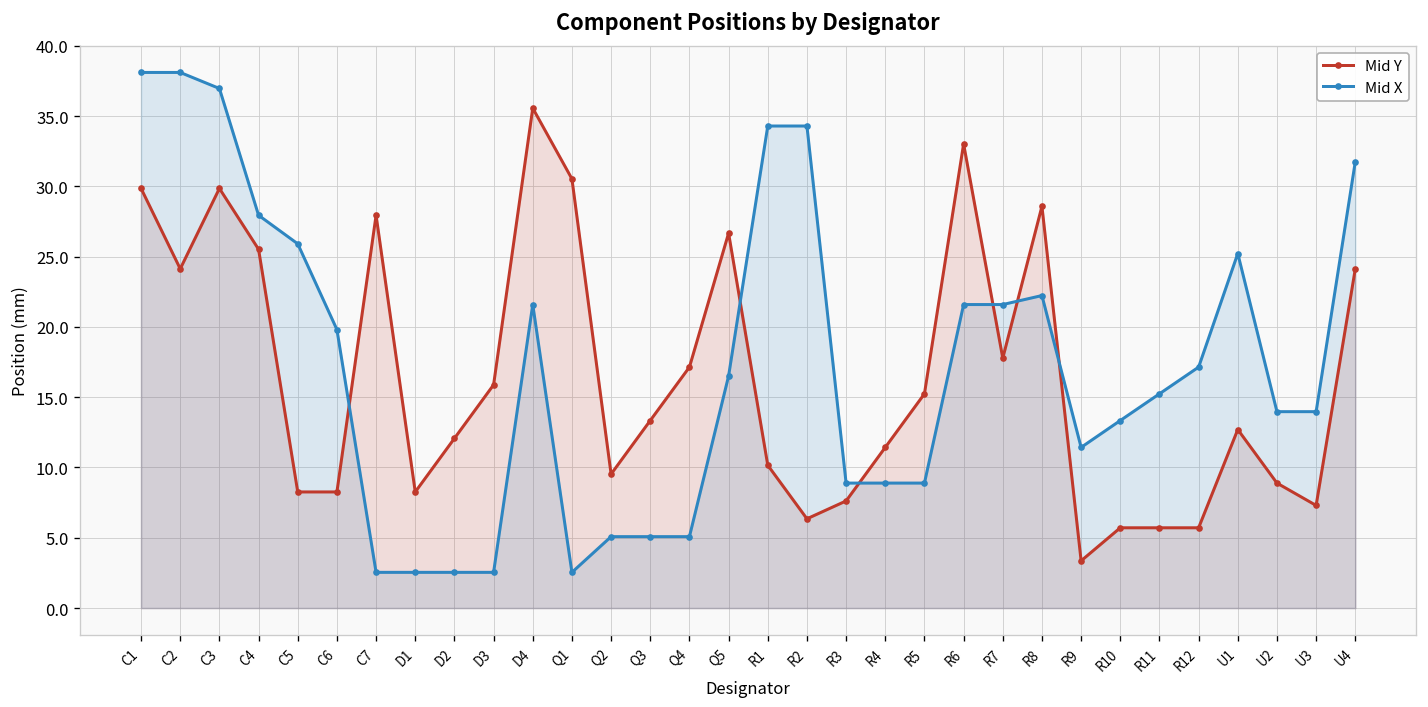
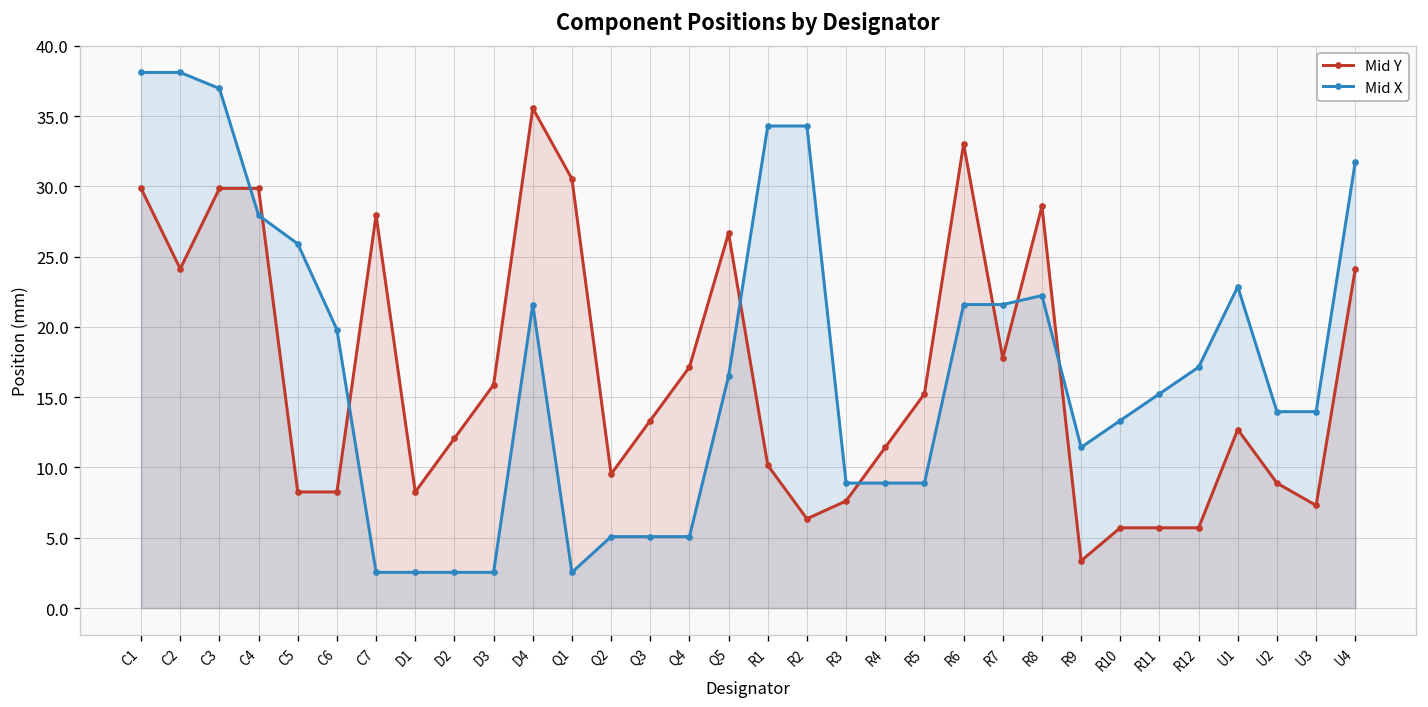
Mid Y, C4: 25.5 -> 29.9
Mid X, U1: 25.2 -> 22.9
